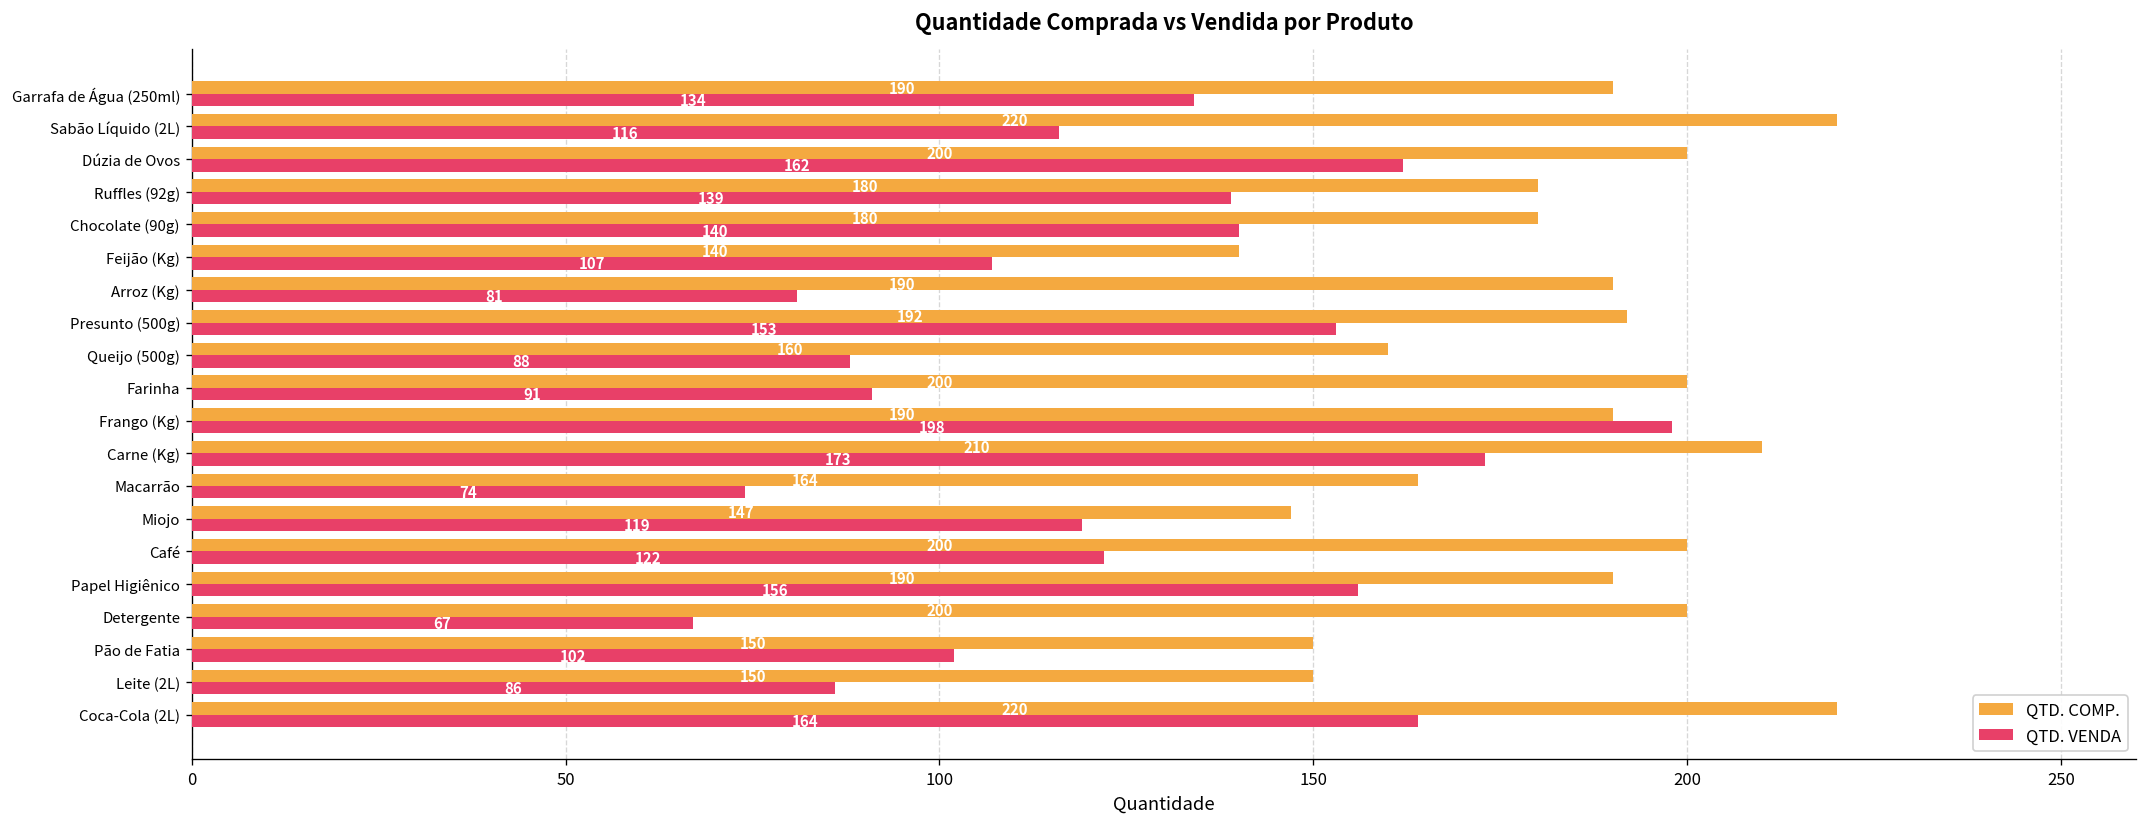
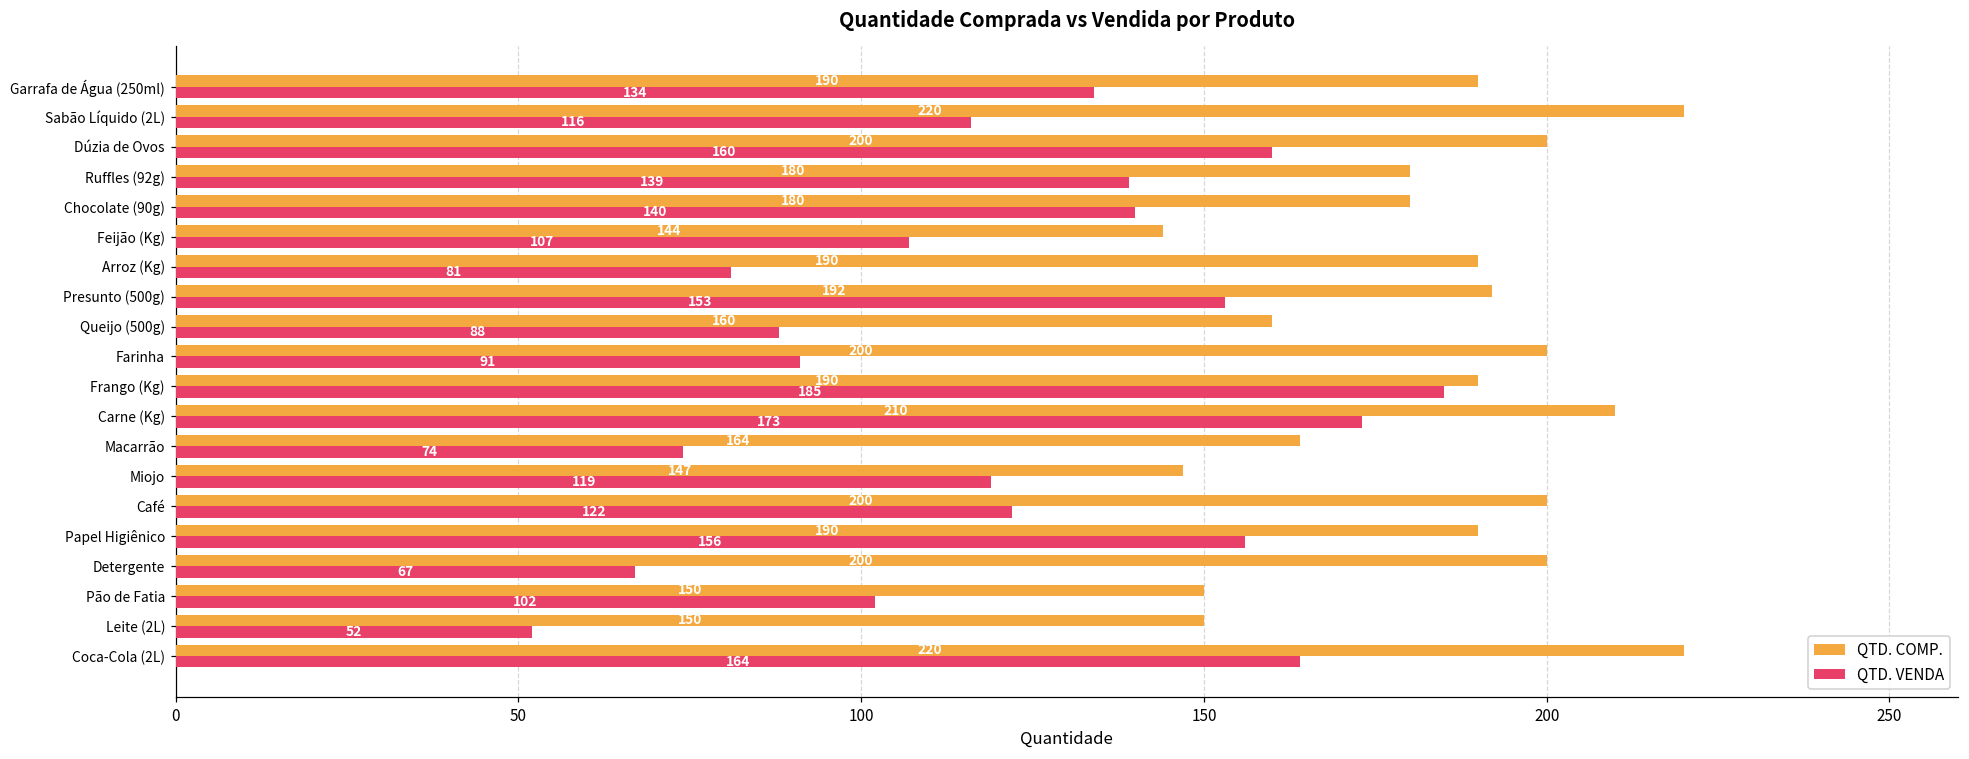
QTD. VENDA, Dúzia de Ovos: 162 -> 160
QTD. COMP., Feijão (Kg): 140 -> 144
QTD. VENDA, Frango (Kg): 198 -> 185
QTD. VENDA, Leite (2L): 86 -> 52
